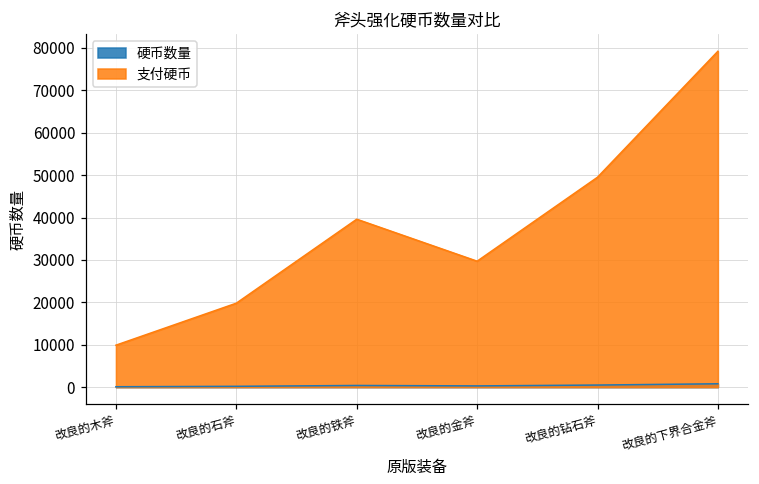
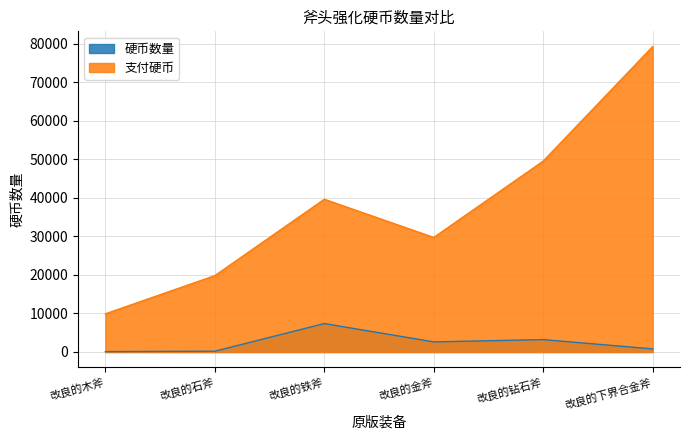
硬币数量, 改良的铁斧: 0 -> 7000
硬币数量, 改良的金斧: 0 -> 3000
硬币数量, 改良的钻石斧: 1000 -> 3000
